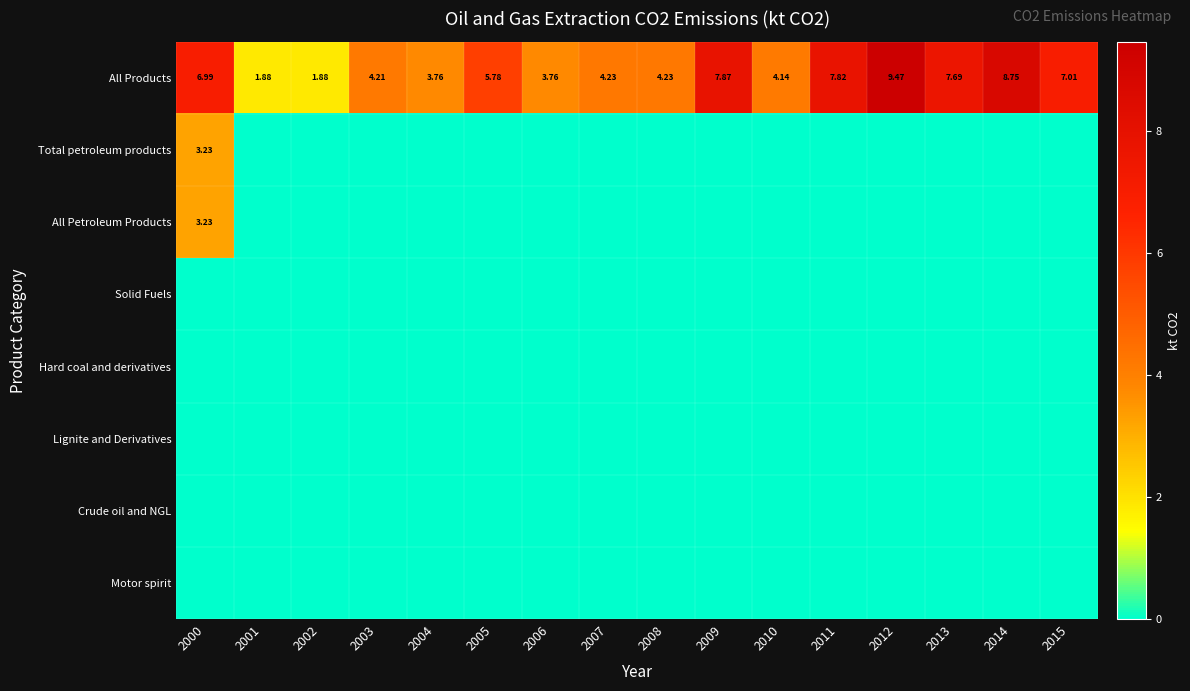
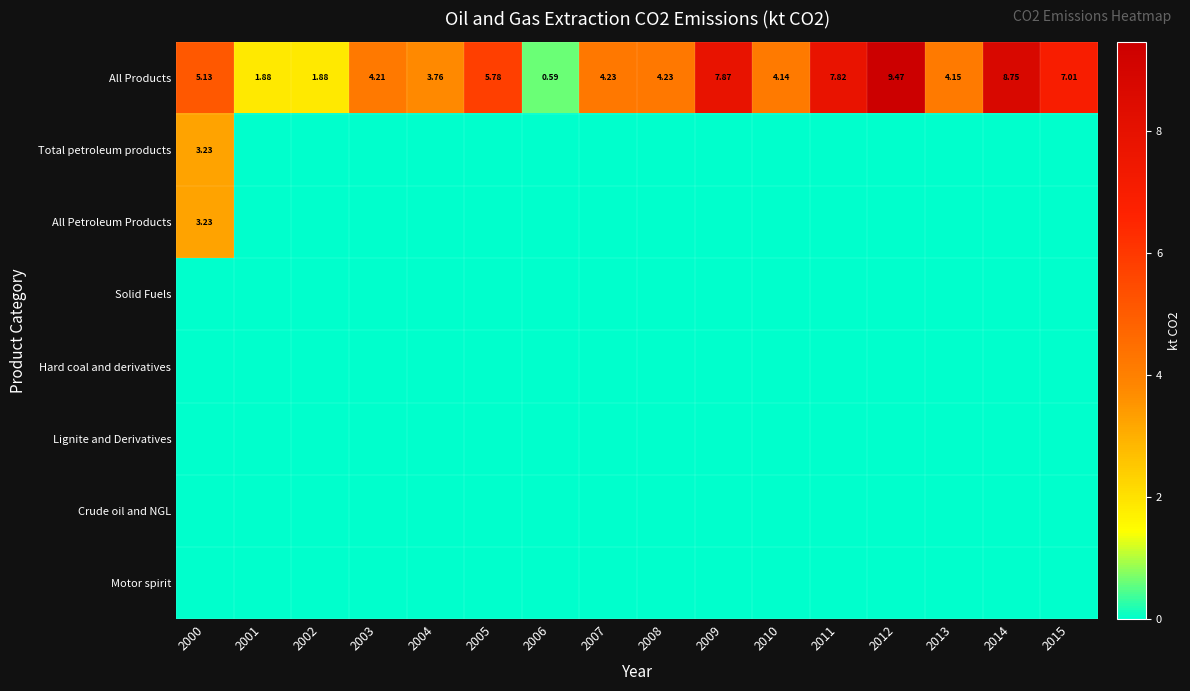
All Products, 2000: 6.99 -> 5.13
All Products, 2006: 3.76 -> 0.59
All Products, 2013: 7.69 -> 4.15
